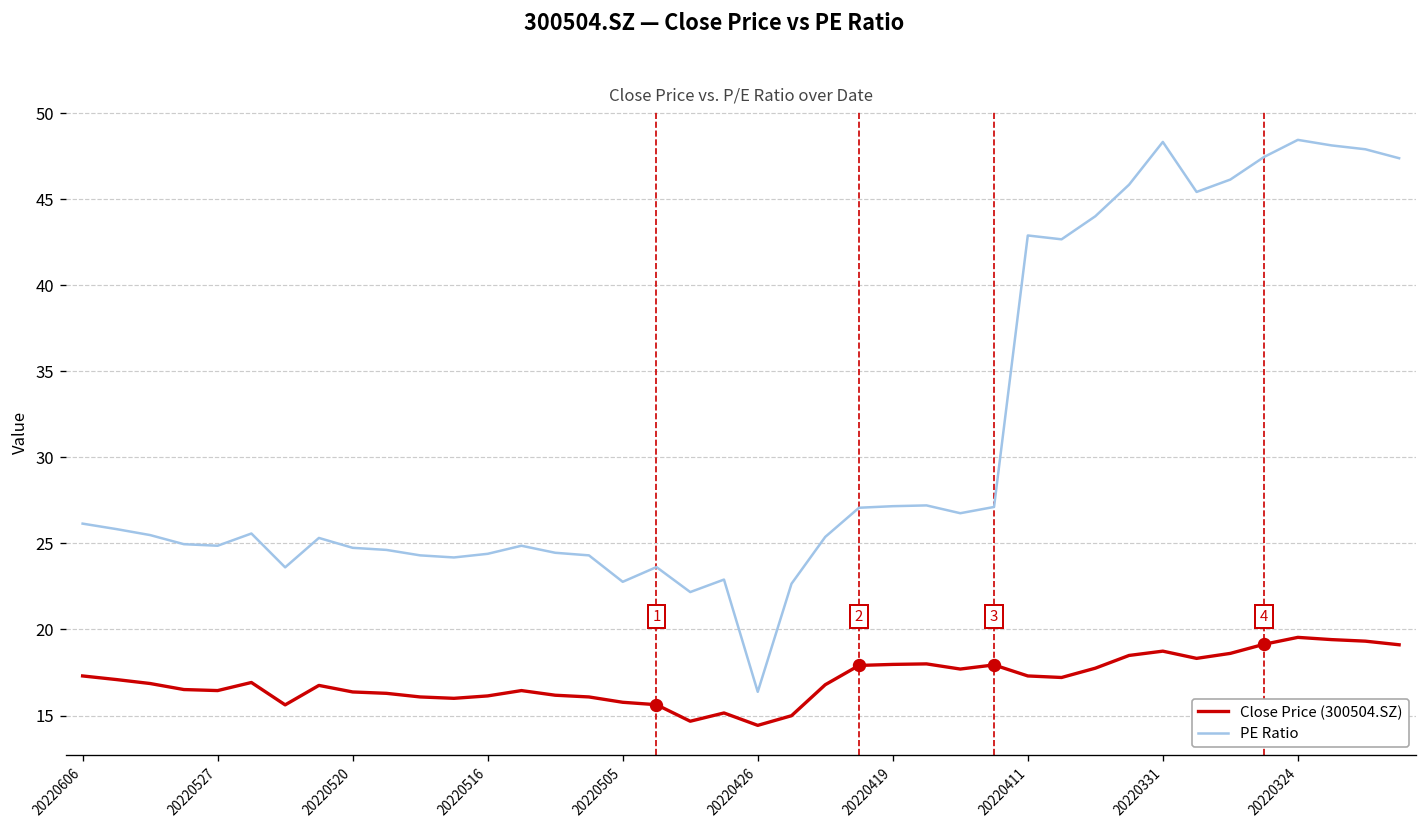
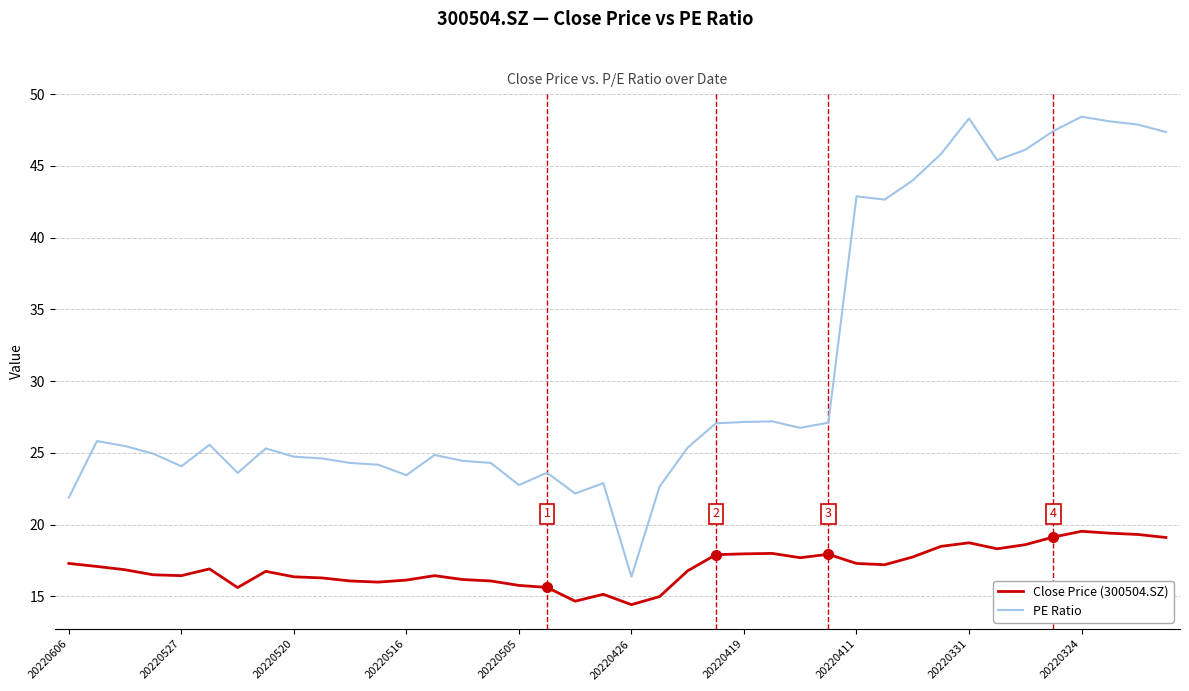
PE Ratio, 20220606: 26.1 -> 21.9
PE Ratio, 20220527: 24.9 -> 24.1
PE Ratio, 20220516: 24.4 -> 23.5
